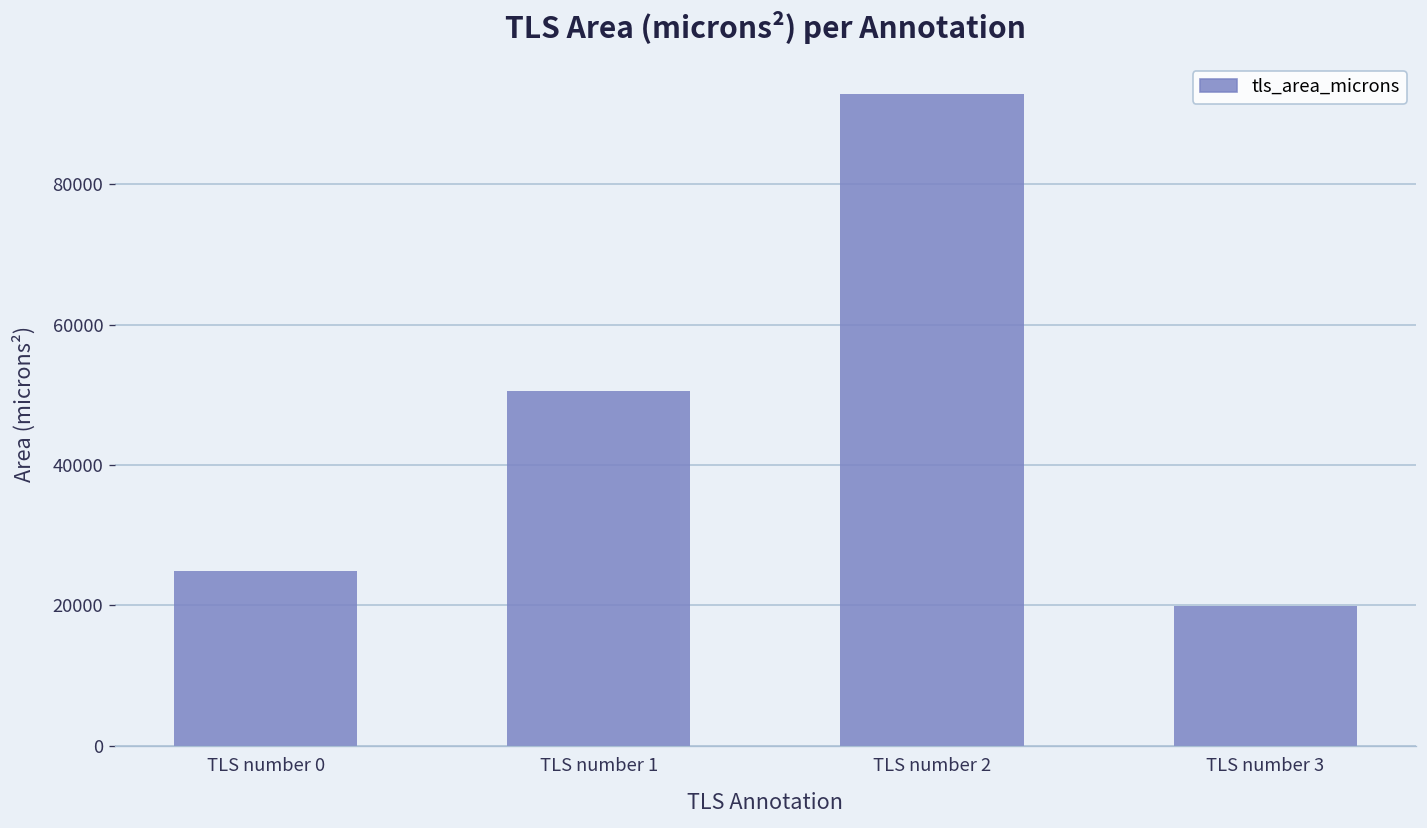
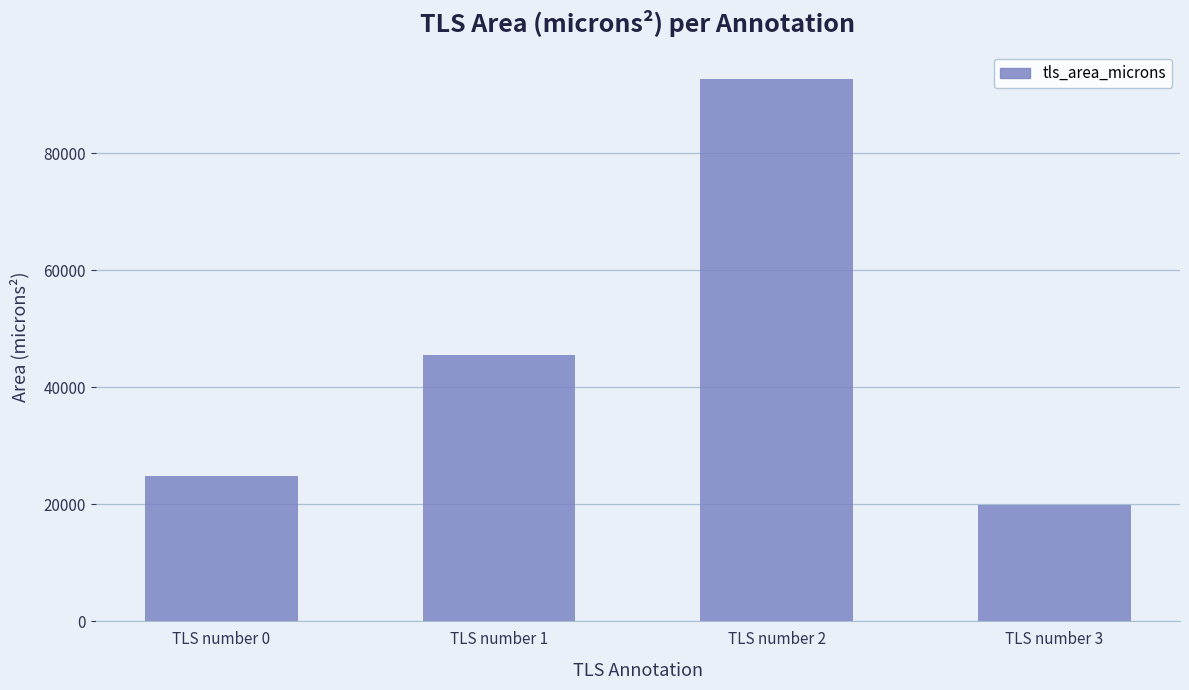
TLS number 1: 51000 -> 46000
